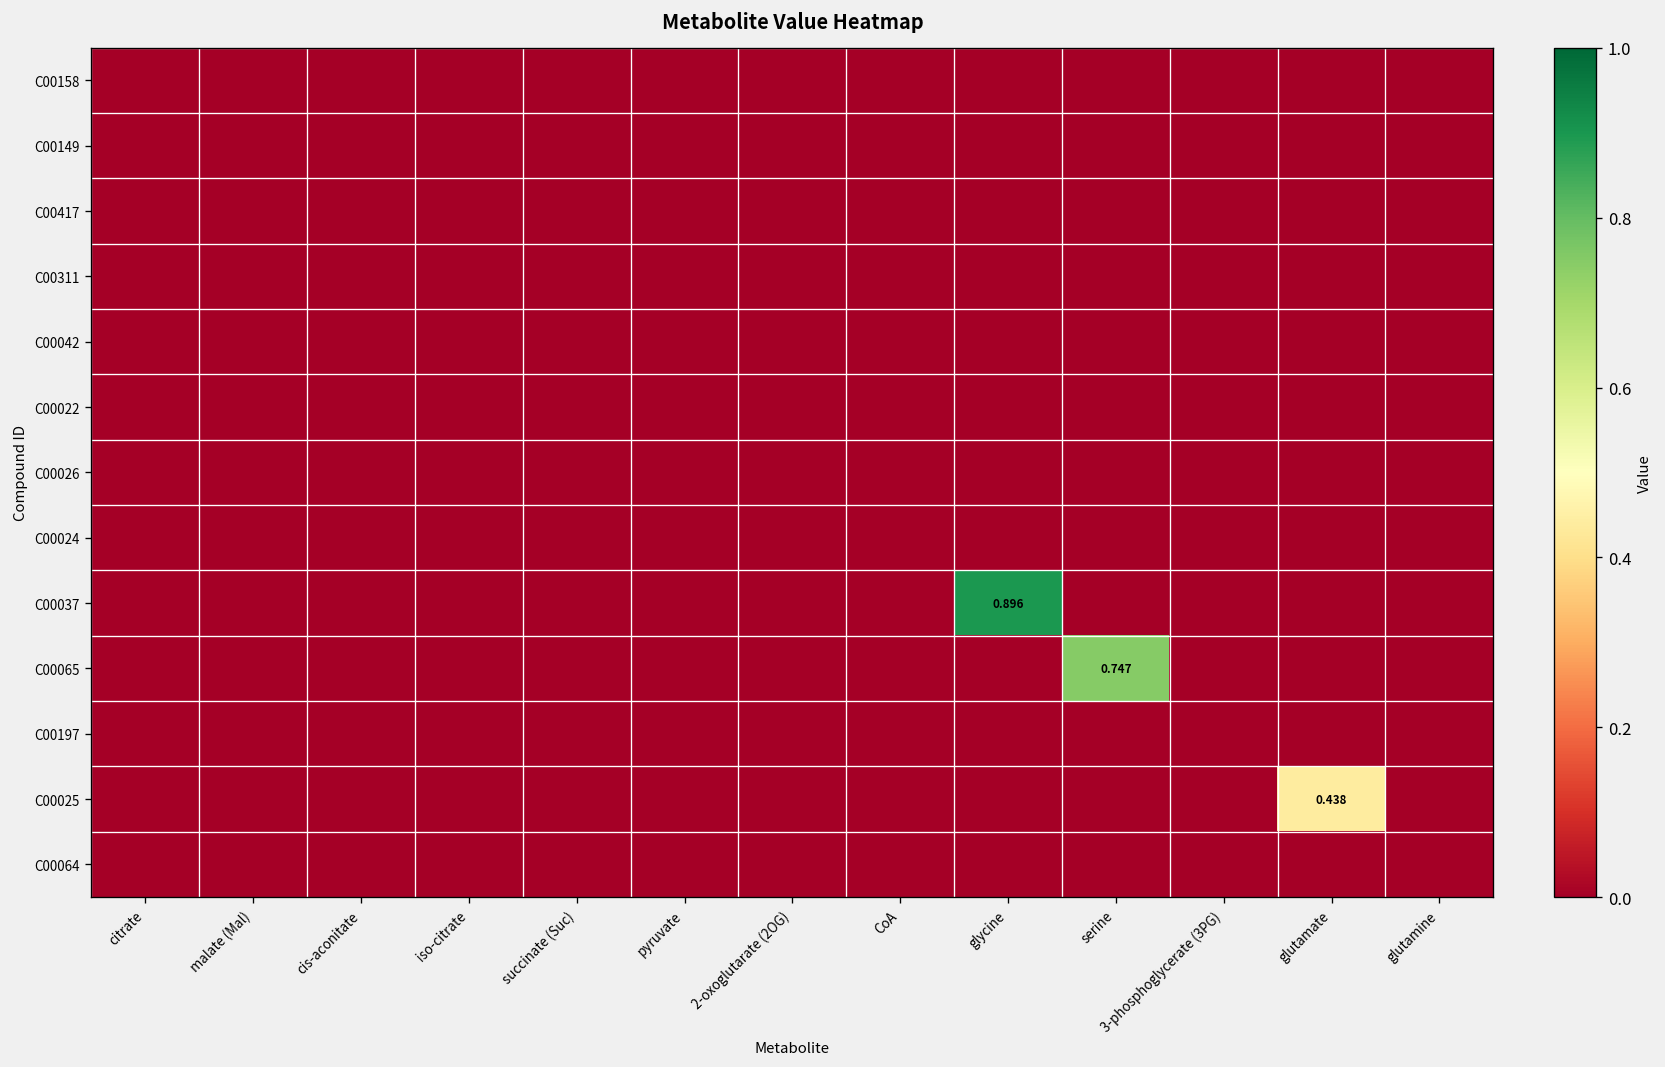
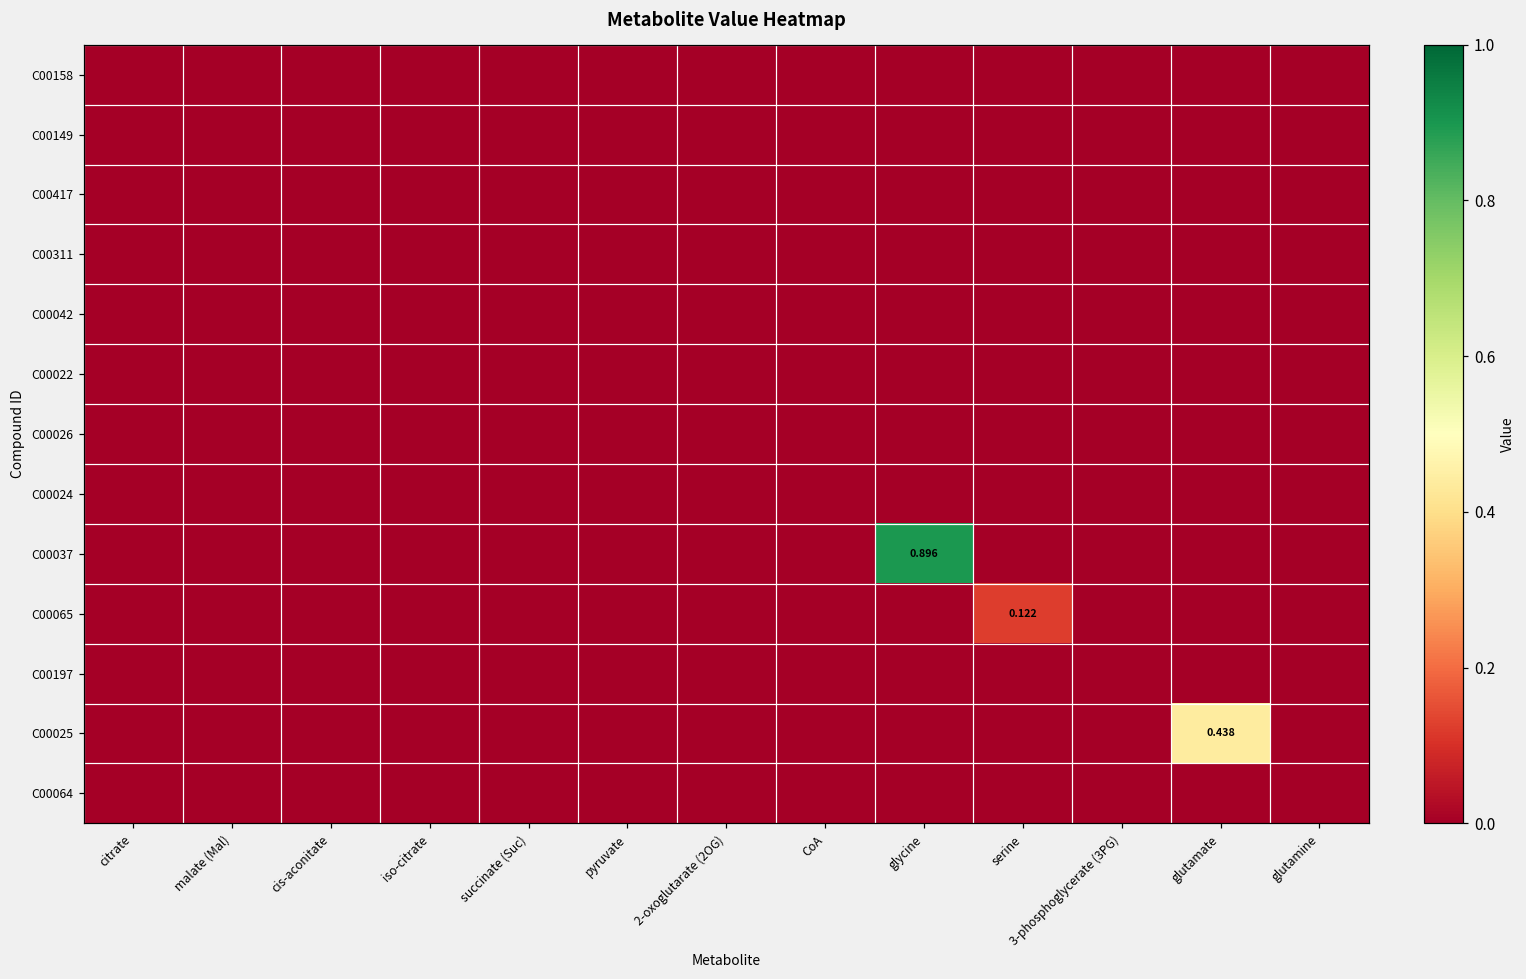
C00065, serine: 0.747 -> 0.122
